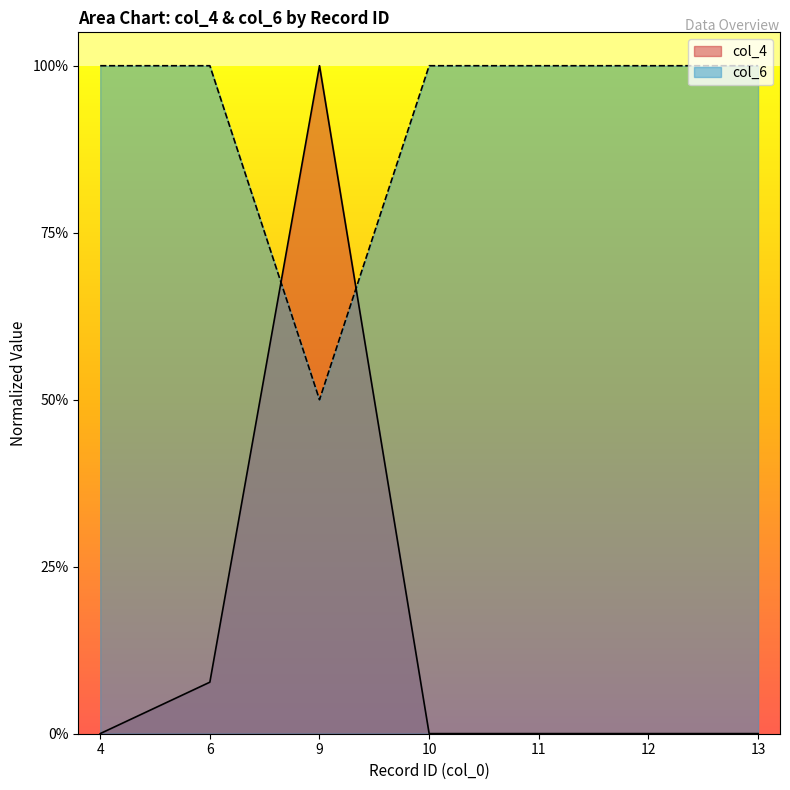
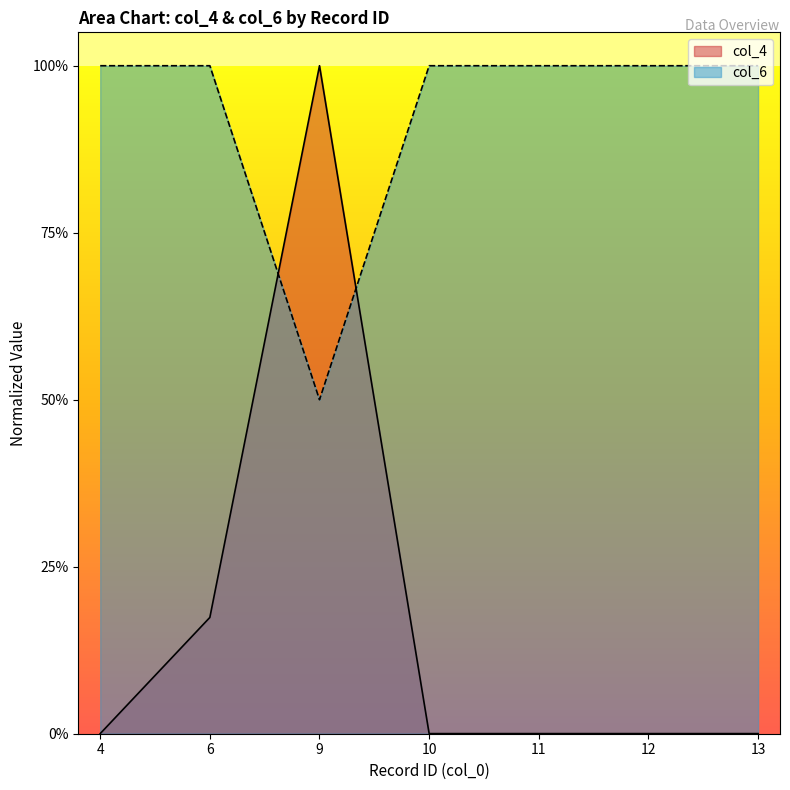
col_4, 6: 8% -> 17%
